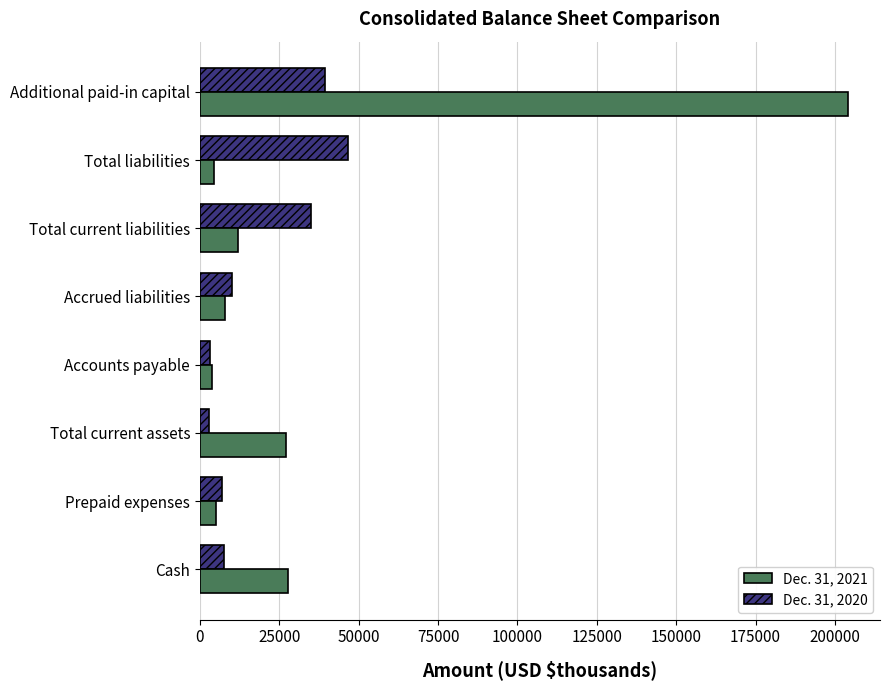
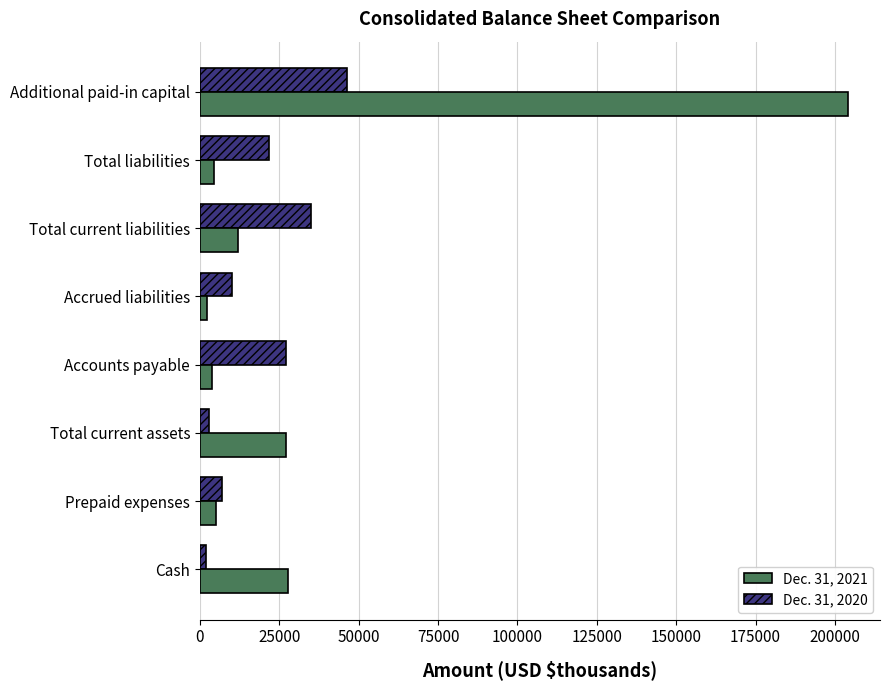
Dec. 31, 2020, Additional paid-in capital: 39000 -> 46000
Dec. 31, 2020, Total liabilities: 47000 -> 22000
Dec. 31, 2021, Accrued liabilities: 8000 -> 2000
Dec. 31, 2020, Accounts payable: 3000 -> 27000
Dec. 31, 2020, Cash: 8000 -> 2000
